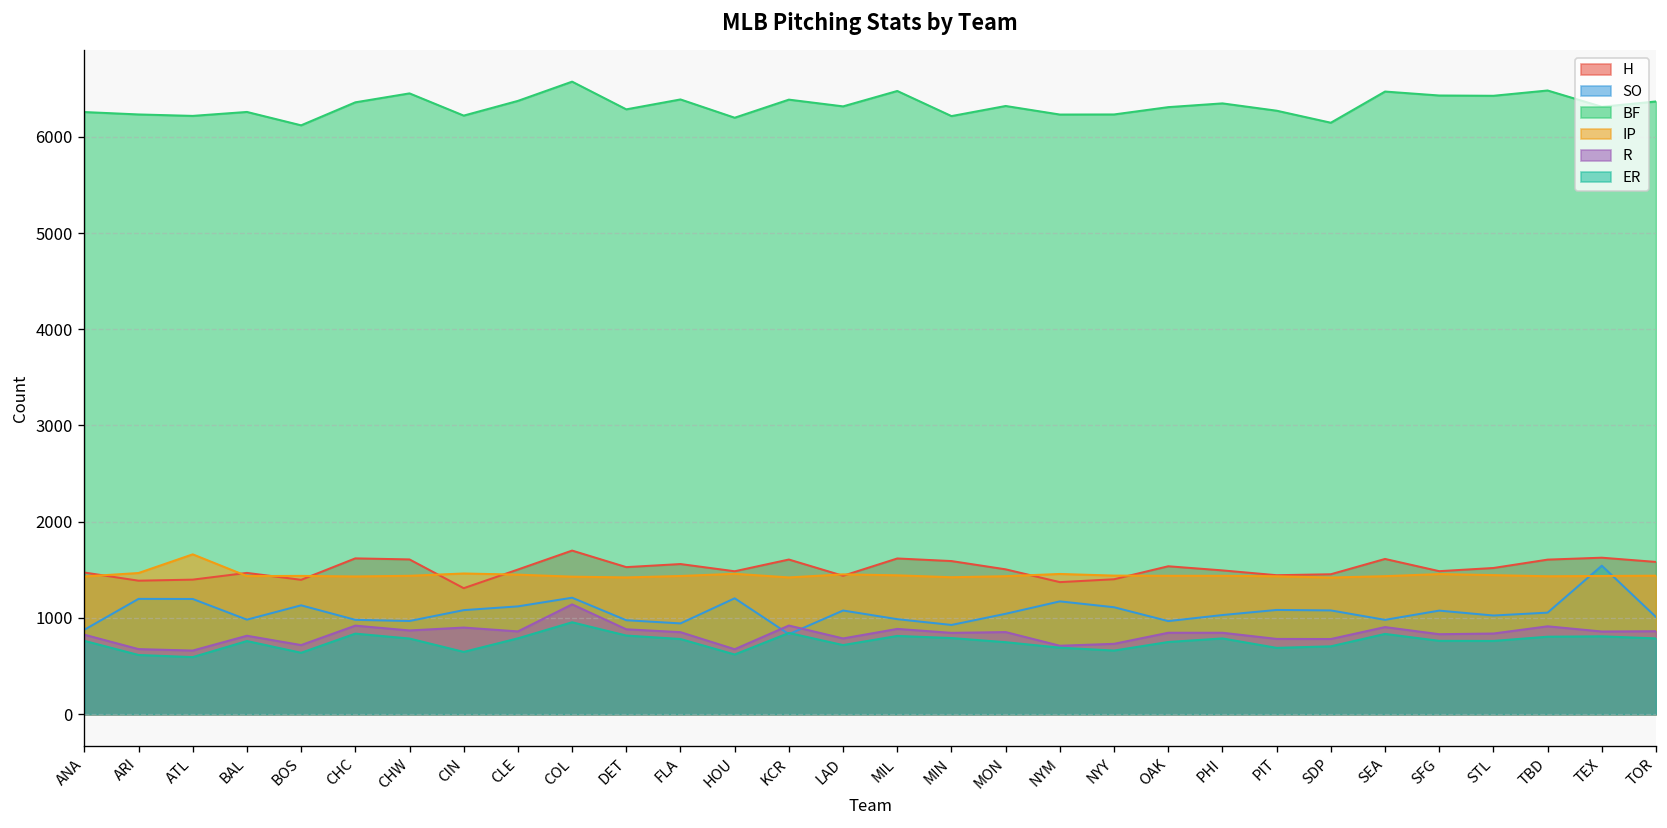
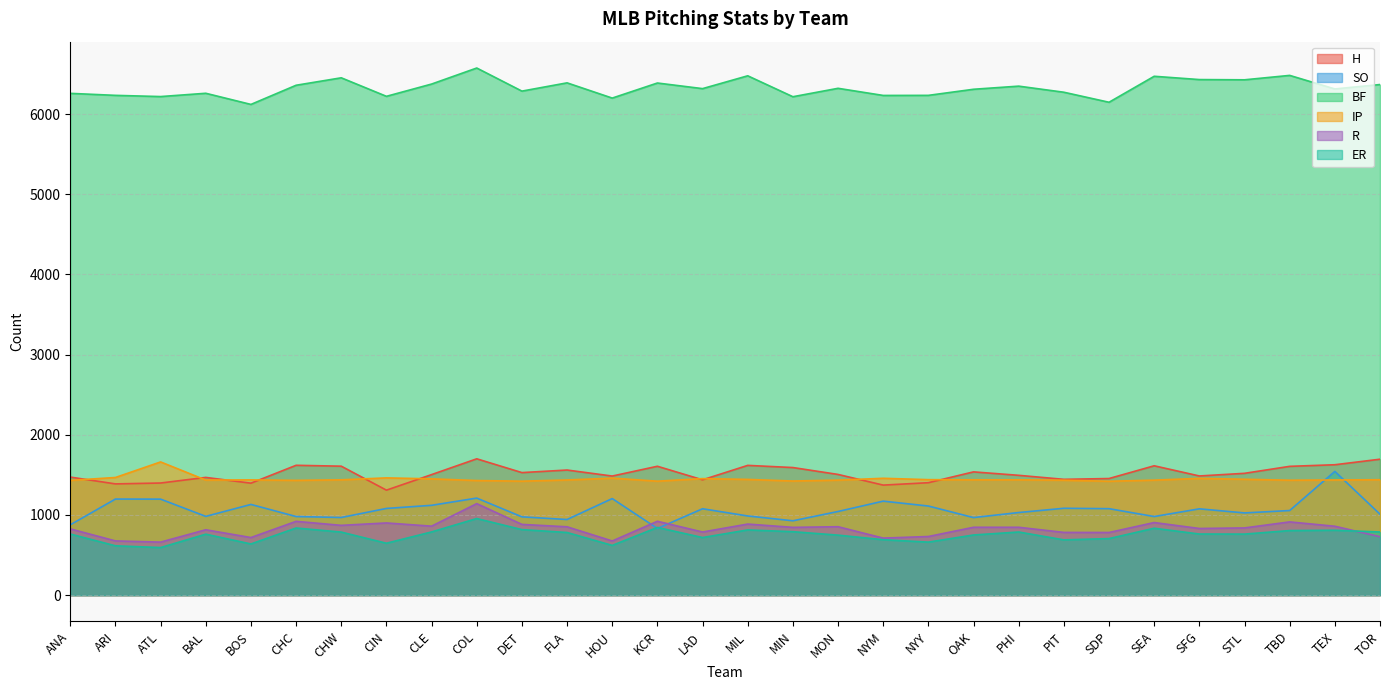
H, TOR: 1600 -> 1700
R, TOR: 900 -> 700
